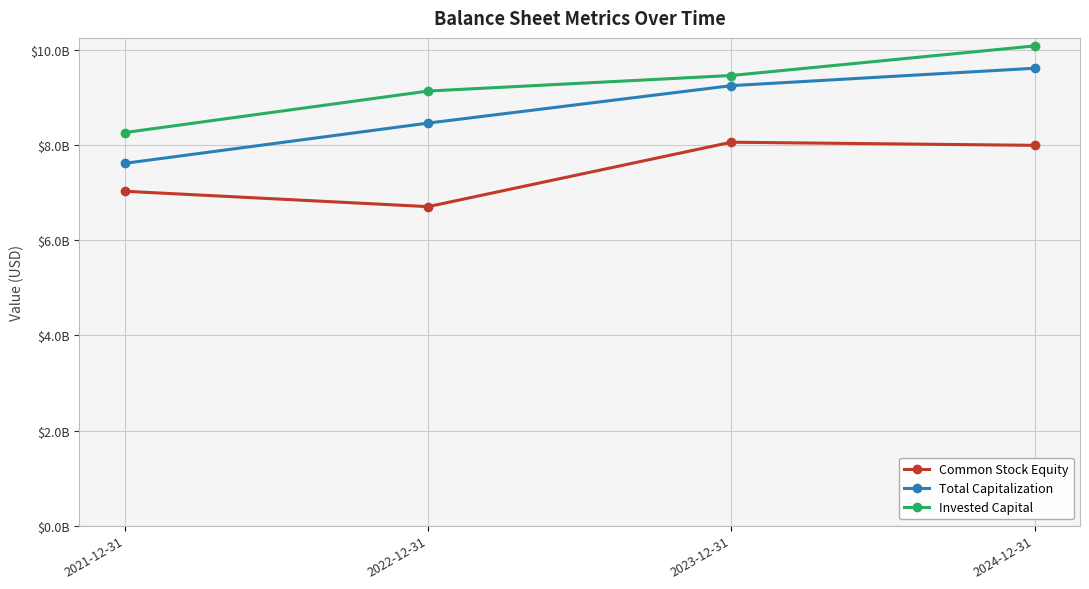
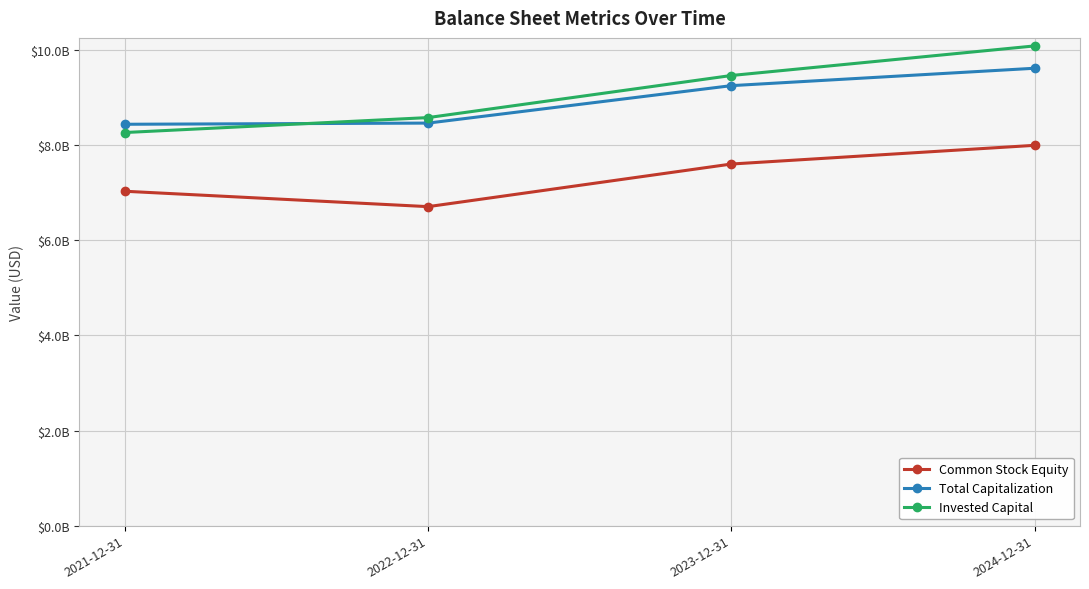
Total Capitalization, 2021-12-31: $7600000000 -> $8400000000
Invested Capital, 2022-12-31: $9100000000 -> $8600000000
Common Stock Equity, 2023-12-31: $8100000000 -> $7600000000
